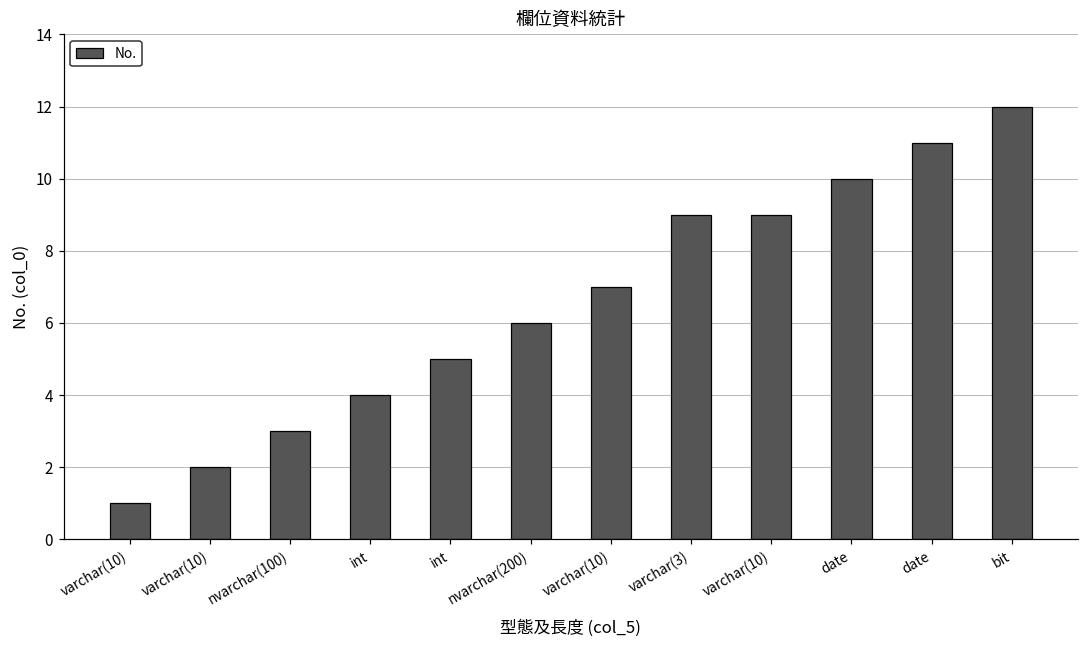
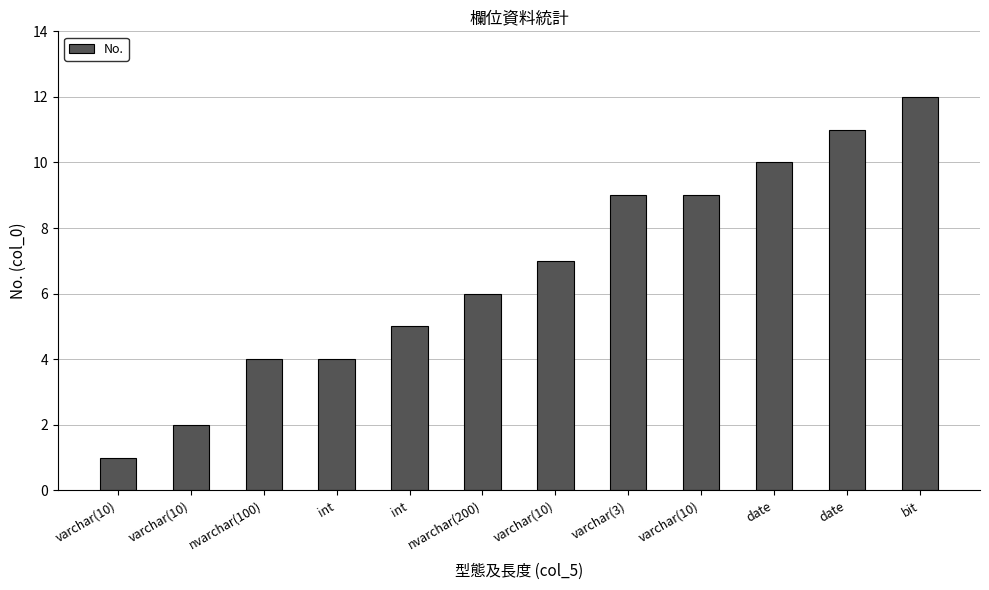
nvarchar(100): 3 -> 4
